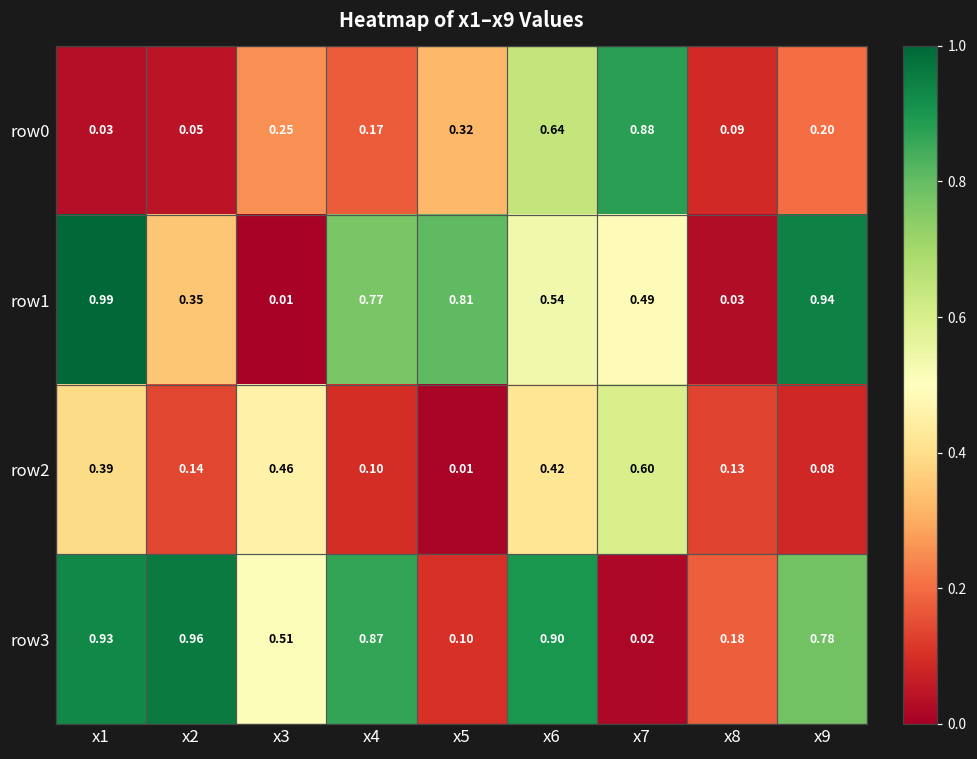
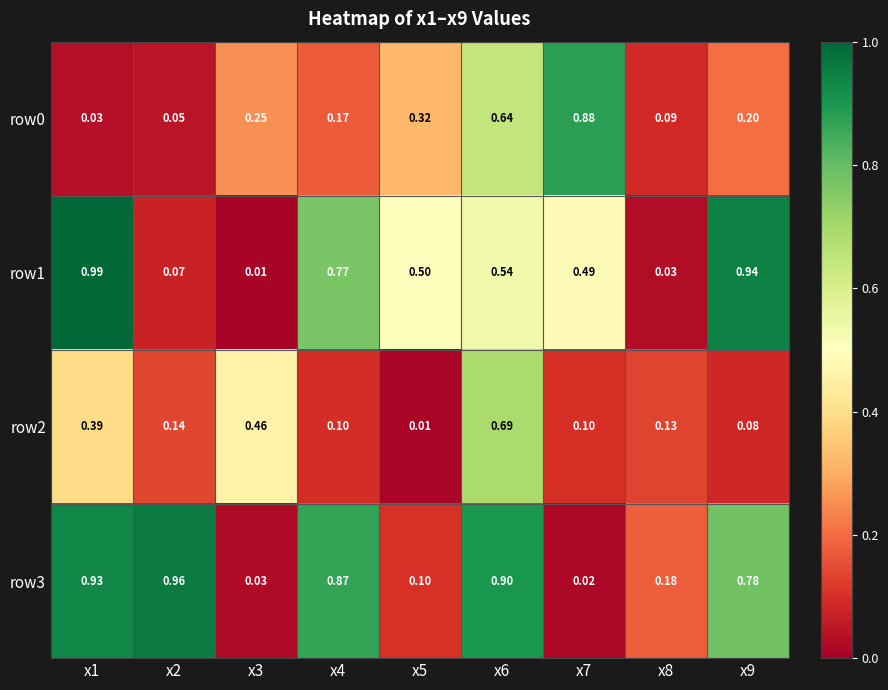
row1, x2: 0.35 -> 0.07
row1, x5: 0.81 -> 0.50
row2, x6: 0.42 -> 0.69
row2, x7: 0.60 -> 0.10
row3, x3: 0.51 -> 0.03
